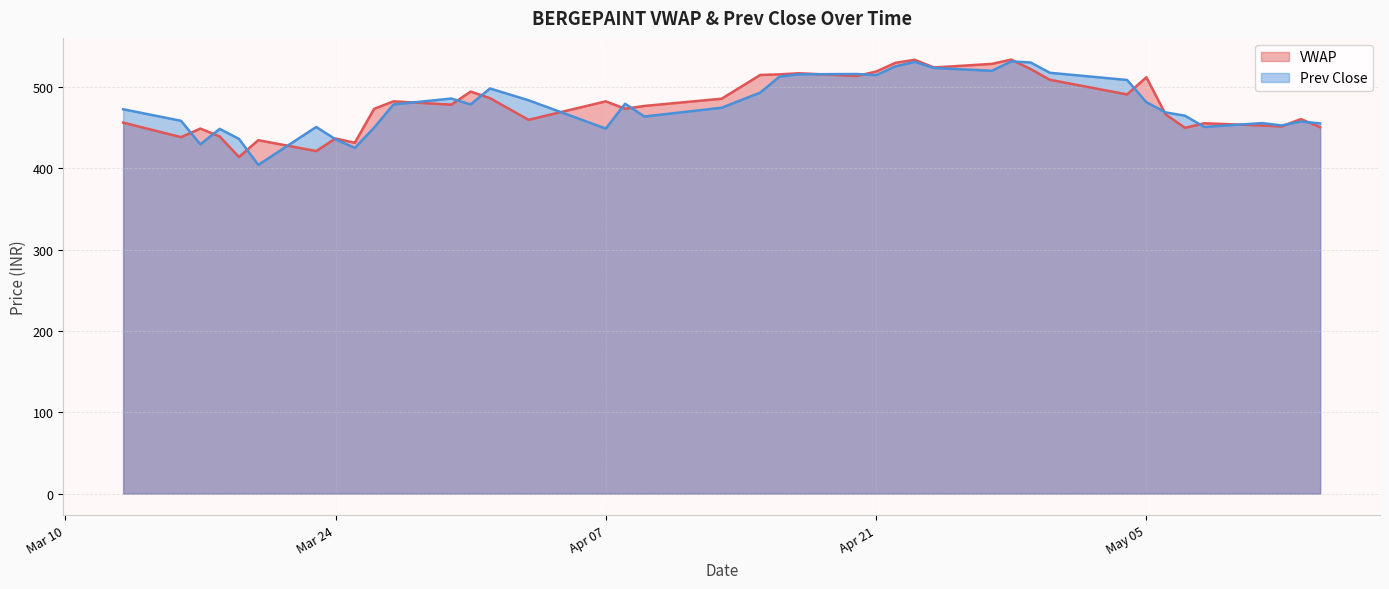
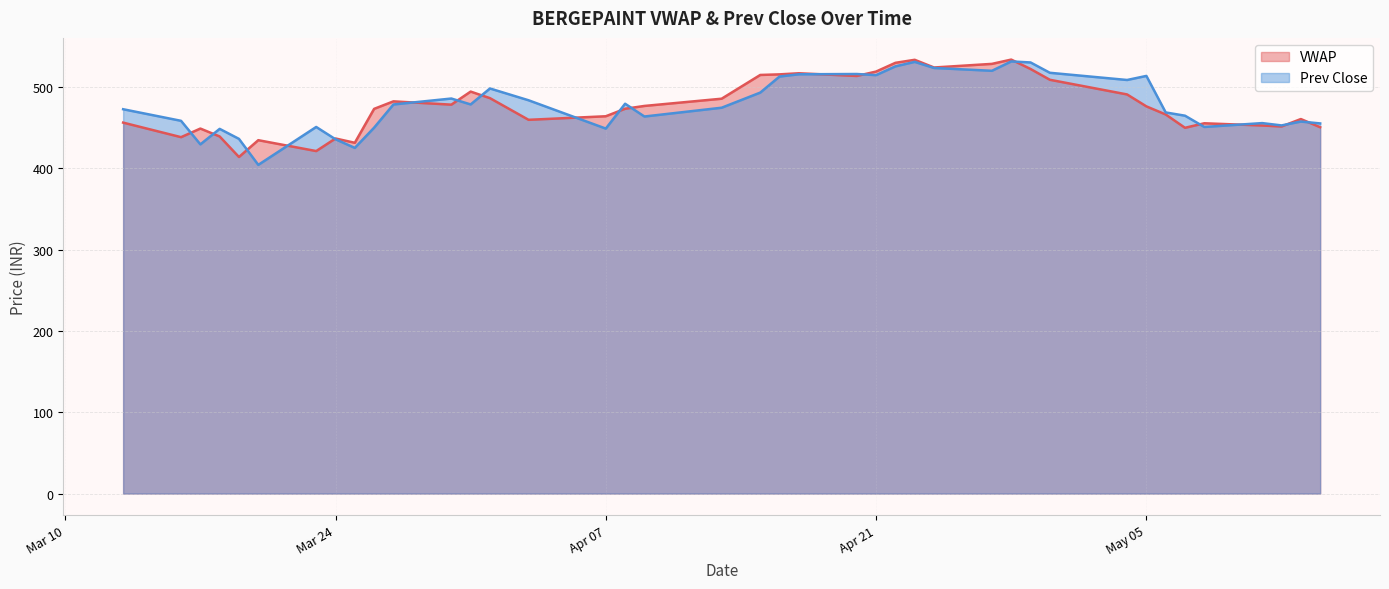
VWAP, Apr 07: 480 -> 460
VWAP, May 05: 510 -> 480
Prev Close, May 05: 480 -> 510
